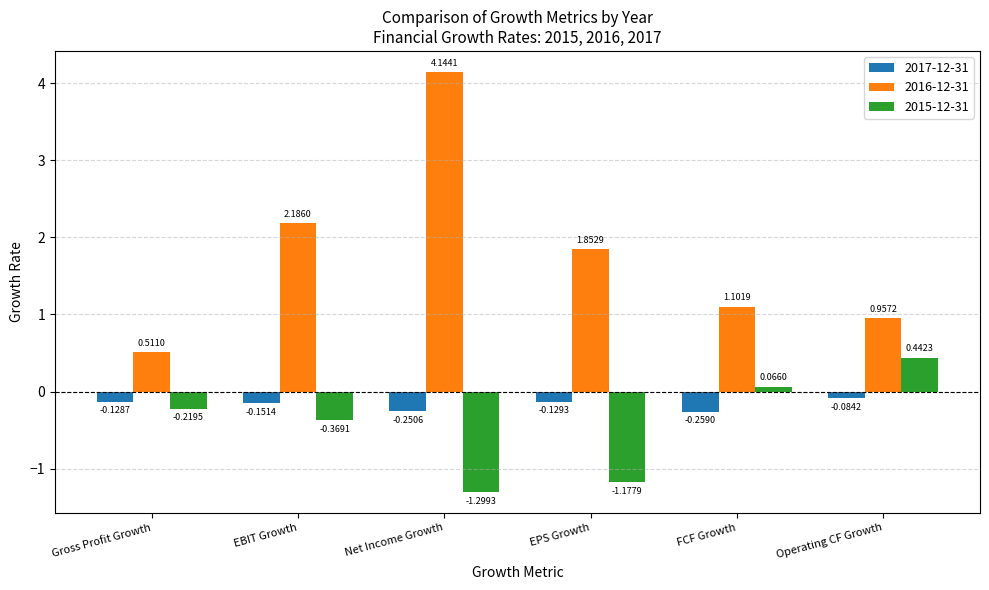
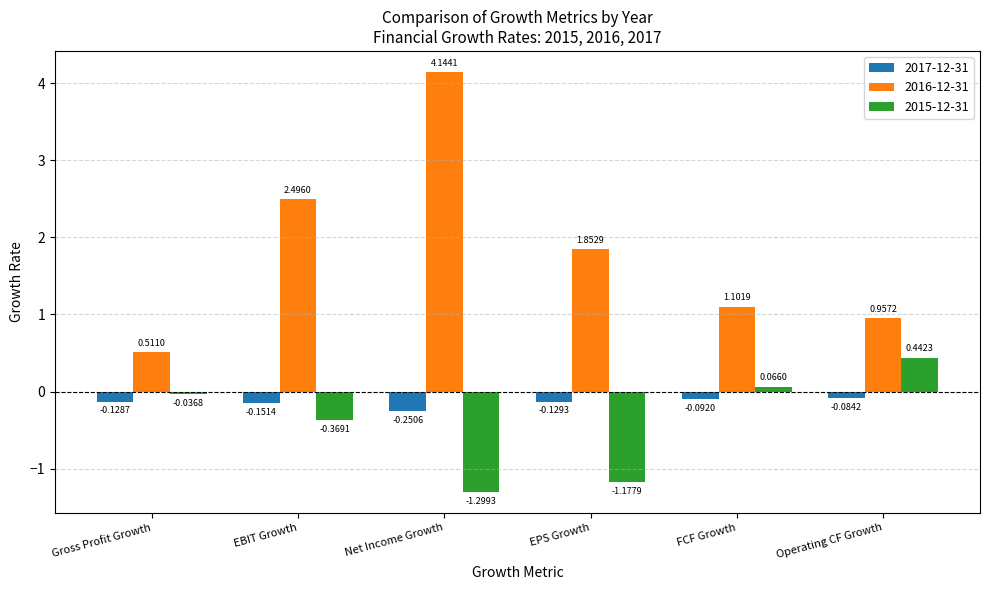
2015-12-31, Gross Profit Growth: -0.2195 -> -0.0368
2016-12-31, EBIT Growth: 2.1860 -> 2.4960
2017-12-31, FCF Growth: -0.2590 -> -0.0920
